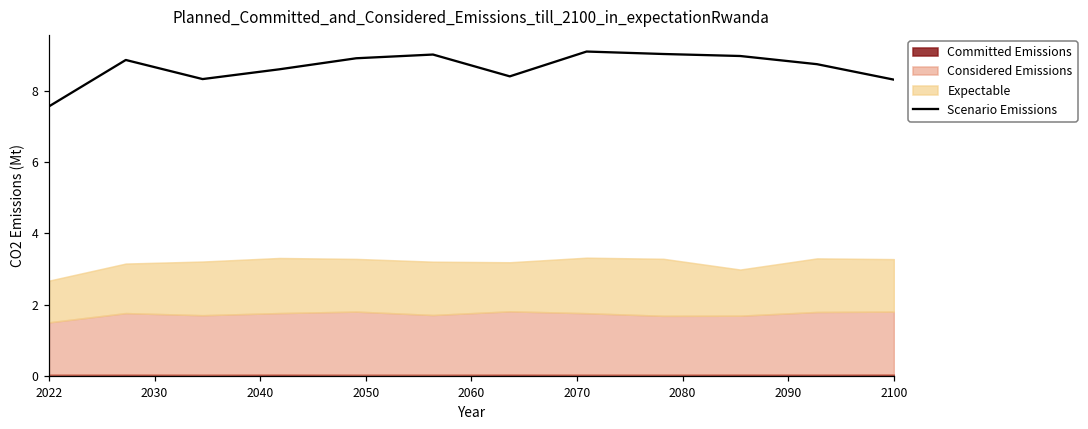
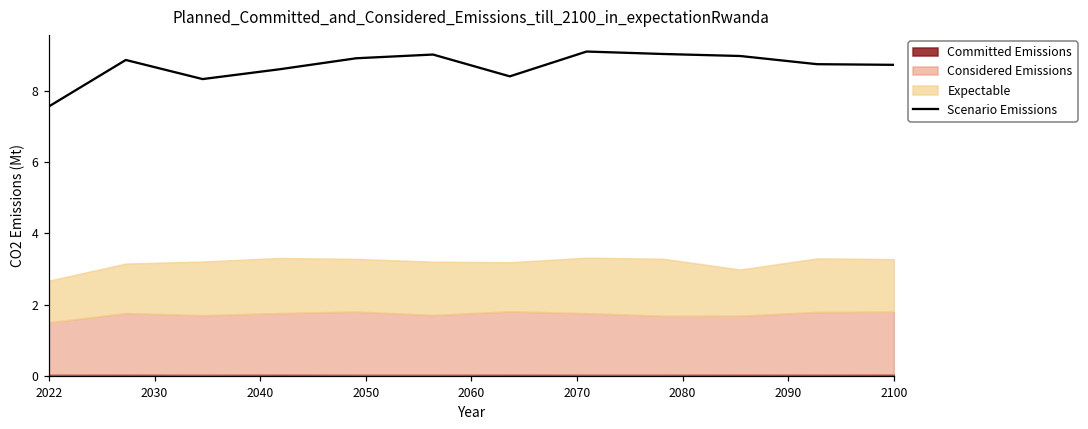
Scenario Emissions, 2100: 8.3 -> 8.7
